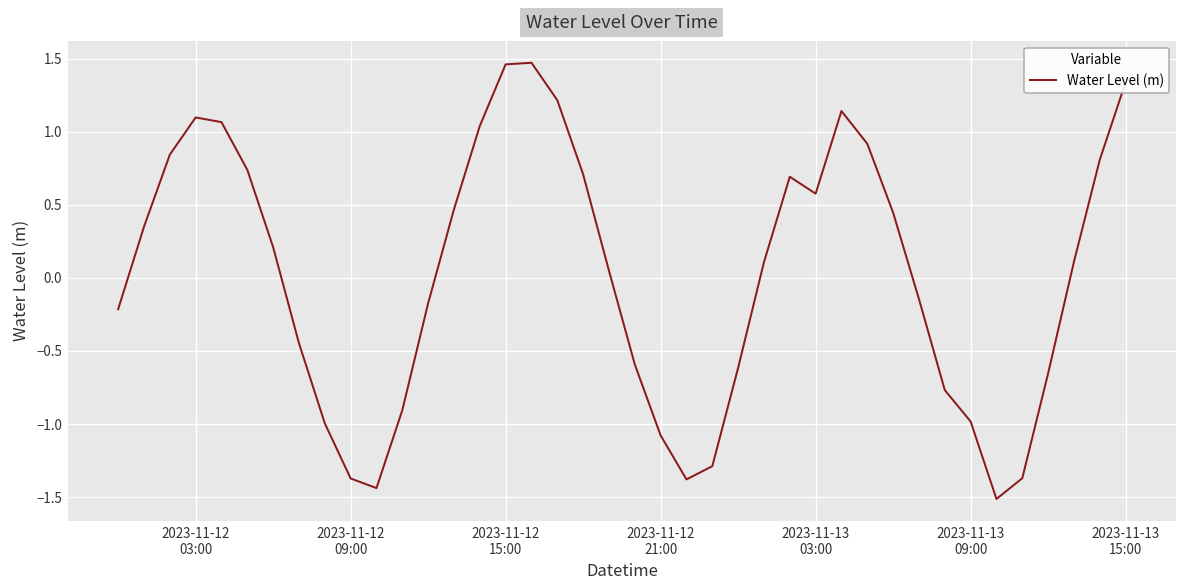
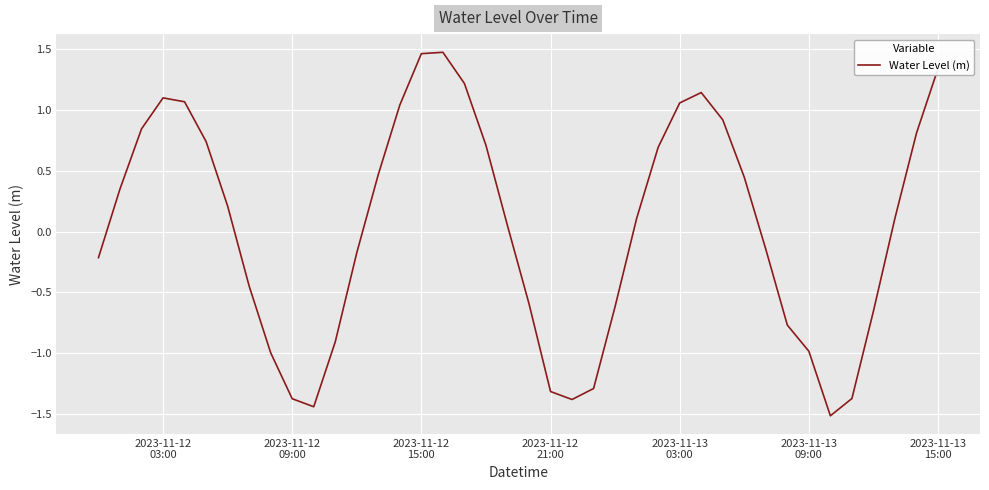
2023-11-12 21:00: -1.08 -> -1.31
2023-11-13 03:00: 0.58 -> 1.06
